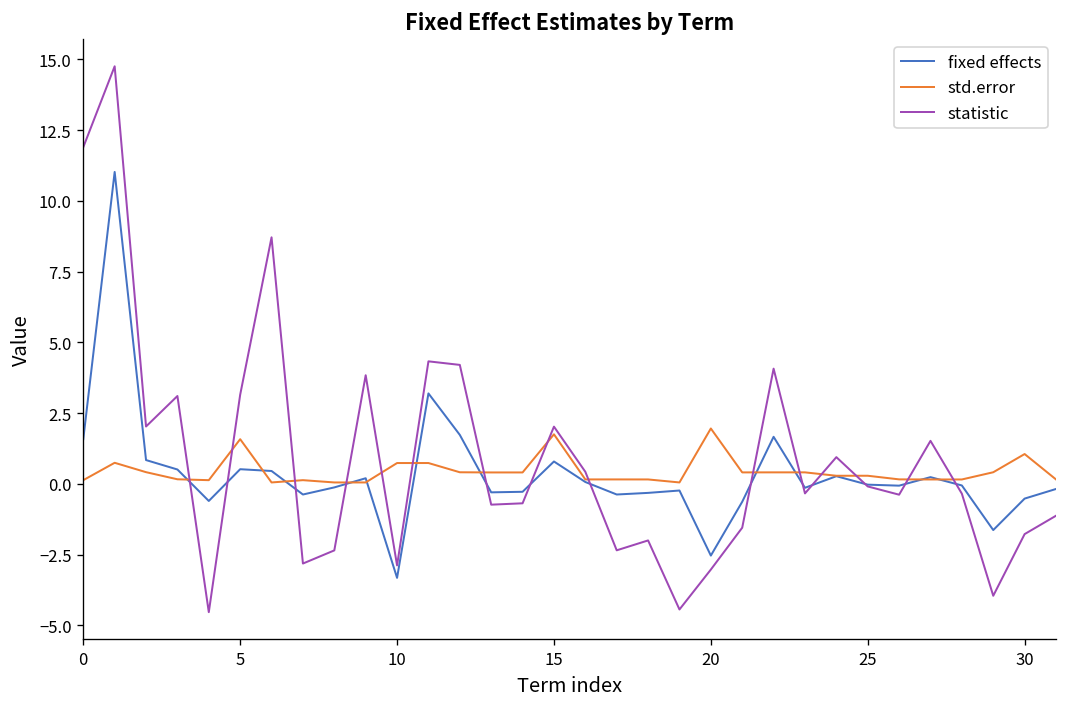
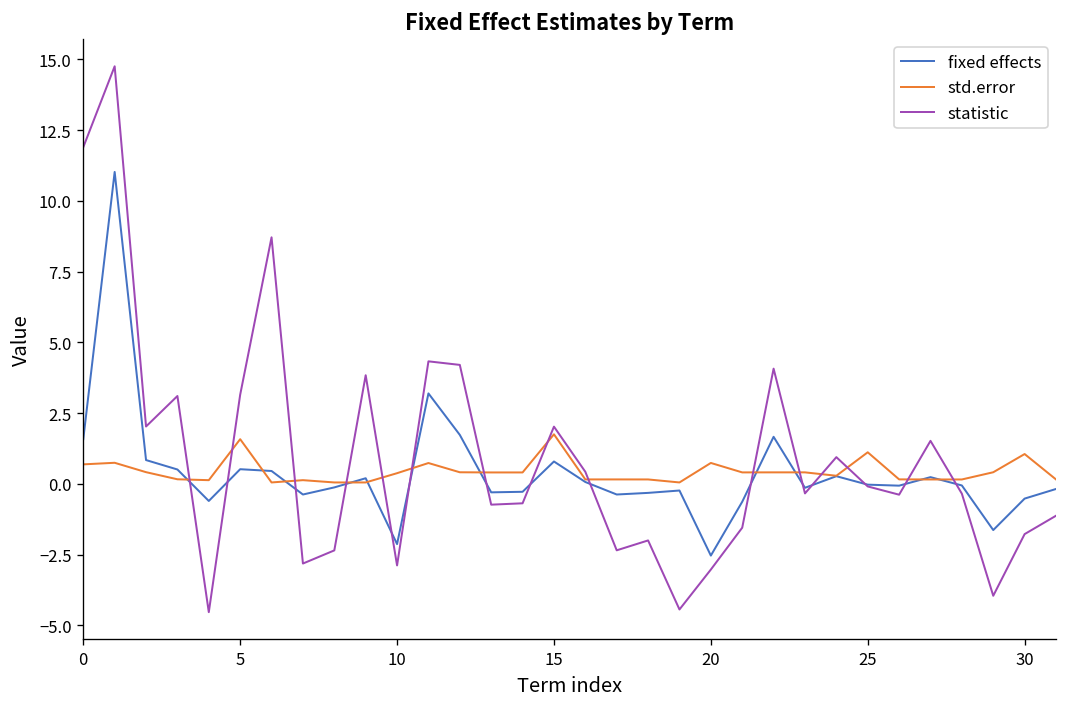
std.error, 0: 0.1 -> 0.7
fixed effects, 10: -3.3 -> -2.1
std.error, 10: 0.7 -> 0.4
std.error, 20: 2.0 -> 0.7
std.error, 25: 0.3 -> 1.1
